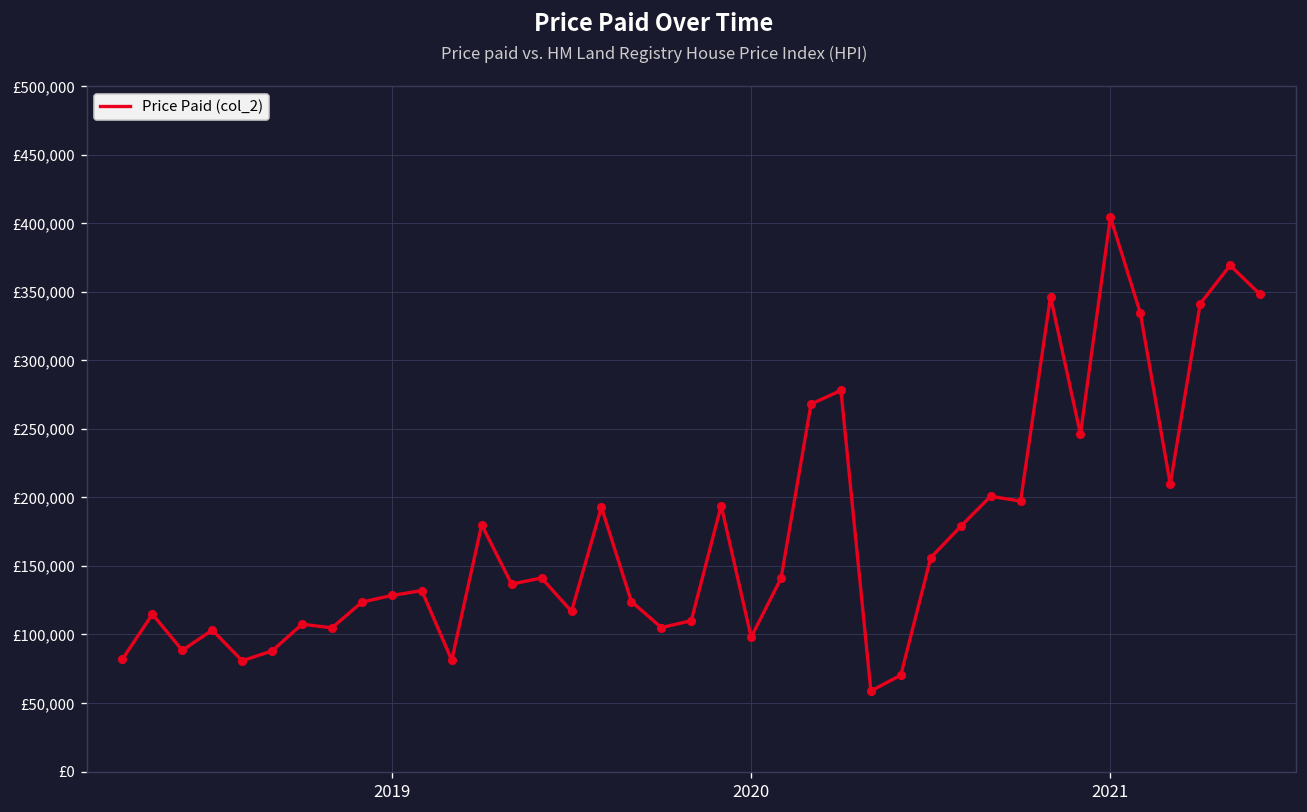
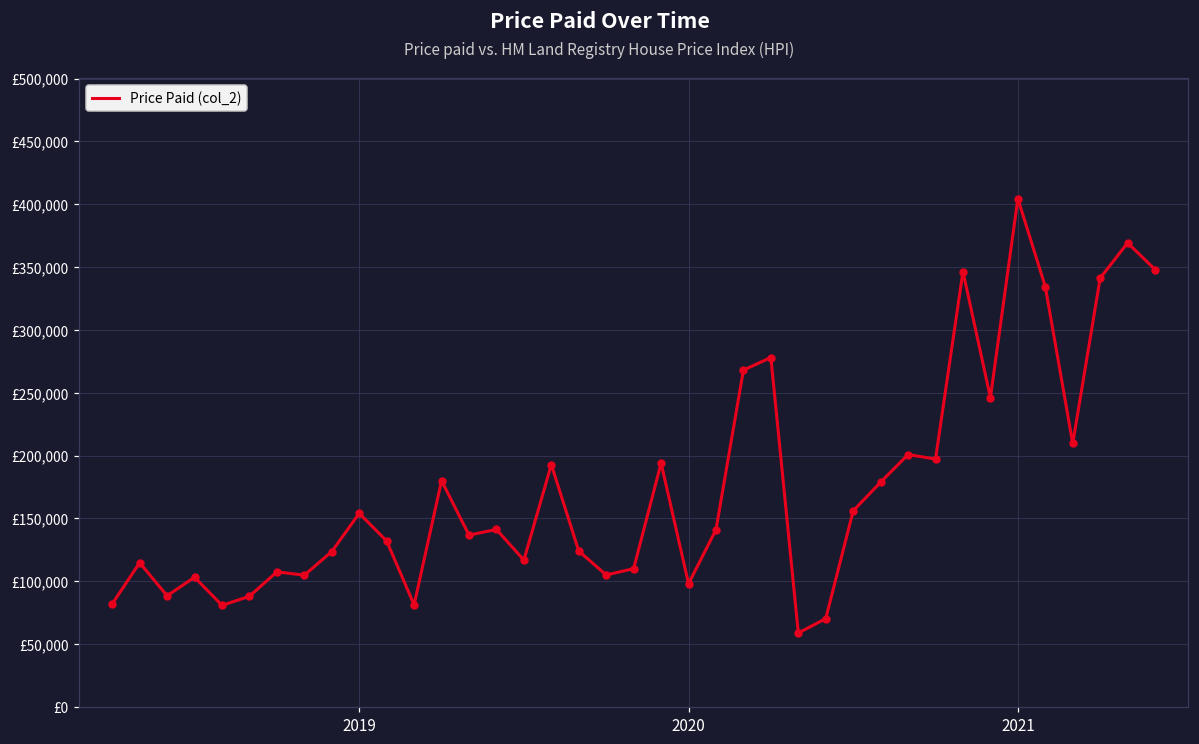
2019: £128,000 -> £154,000
